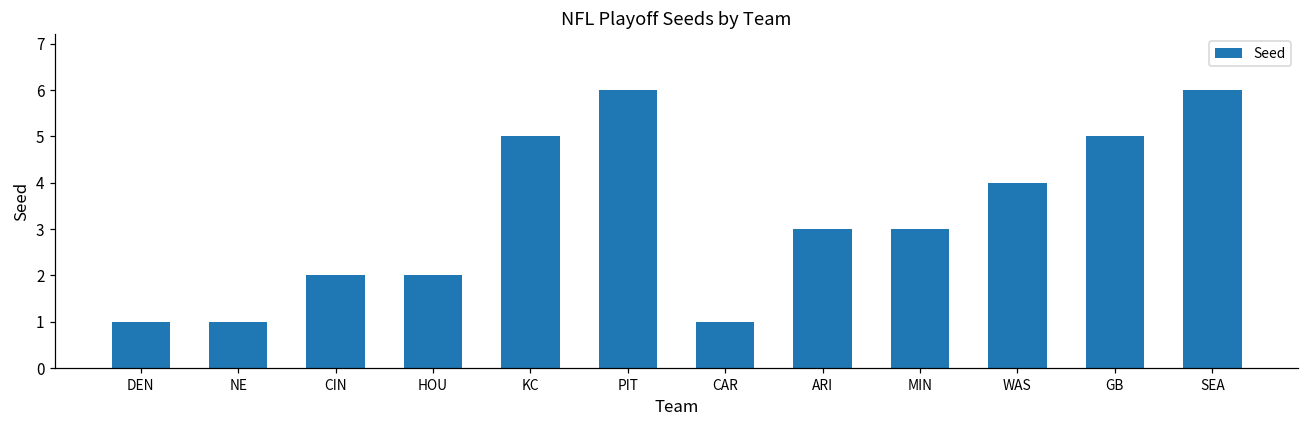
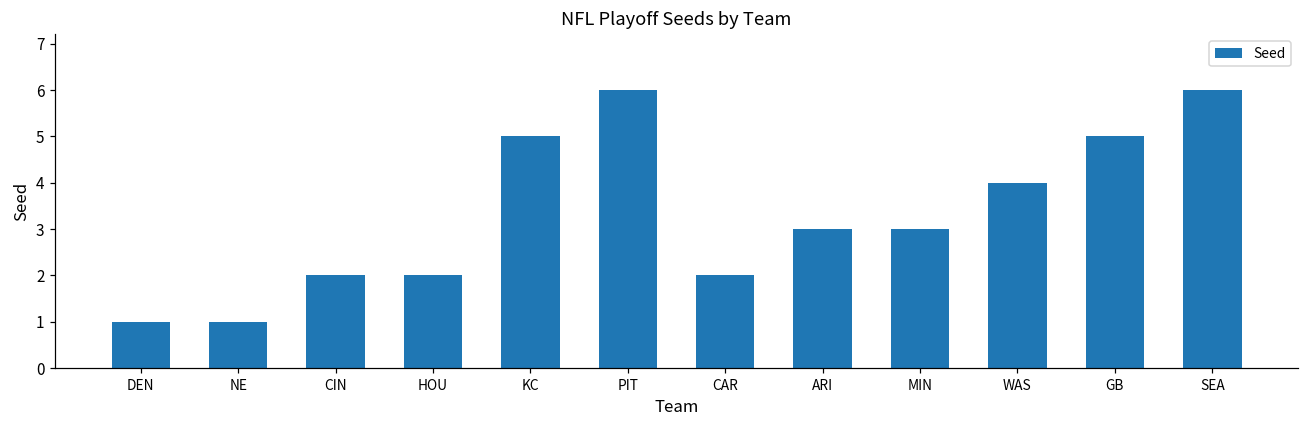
CAR: 1 -> 2
